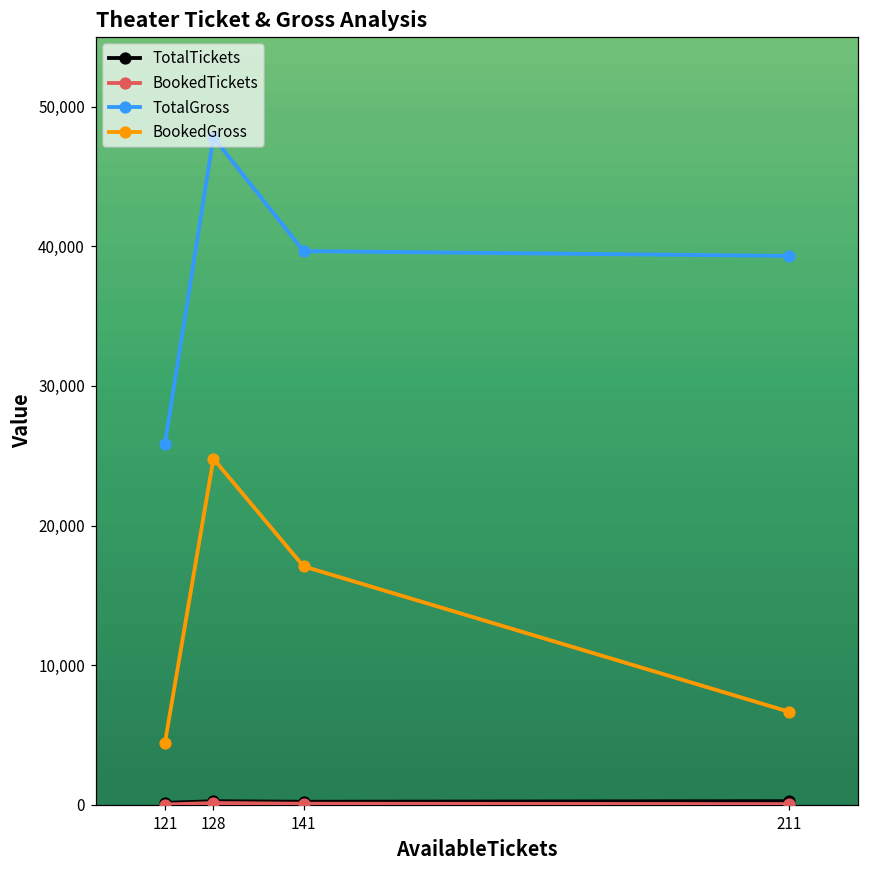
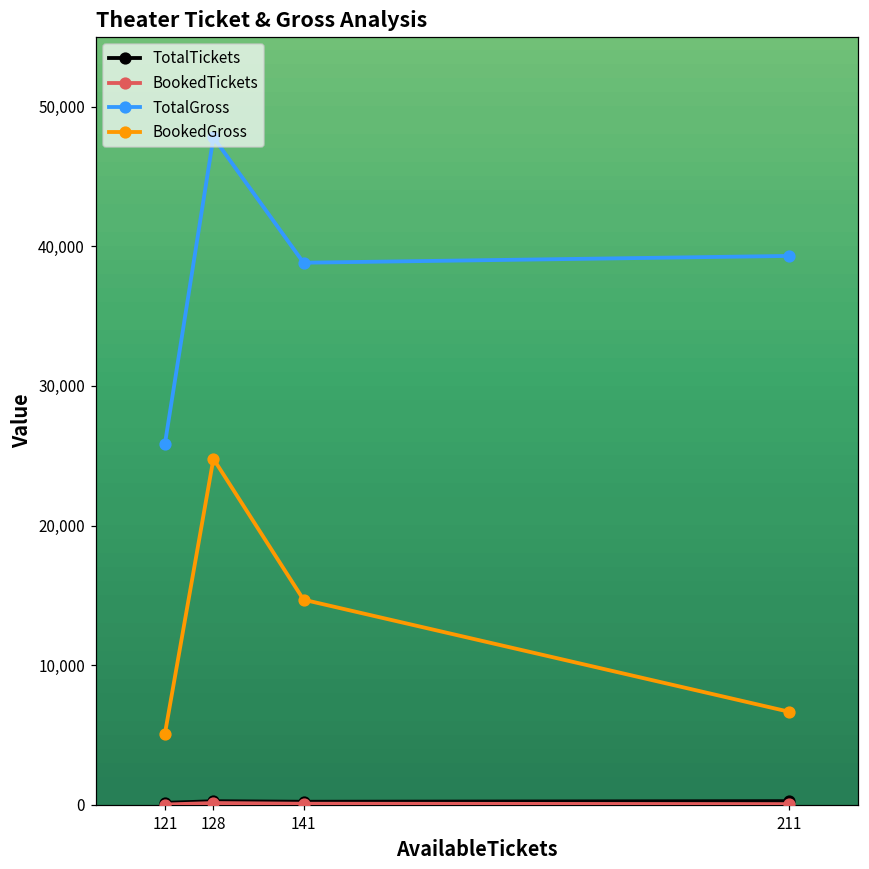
BookedGross, 121: 4,400 -> 5,100
TotalGross, 141: 39,600 -> 38,800
BookedGross, 141: 17,100 -> 14,700
